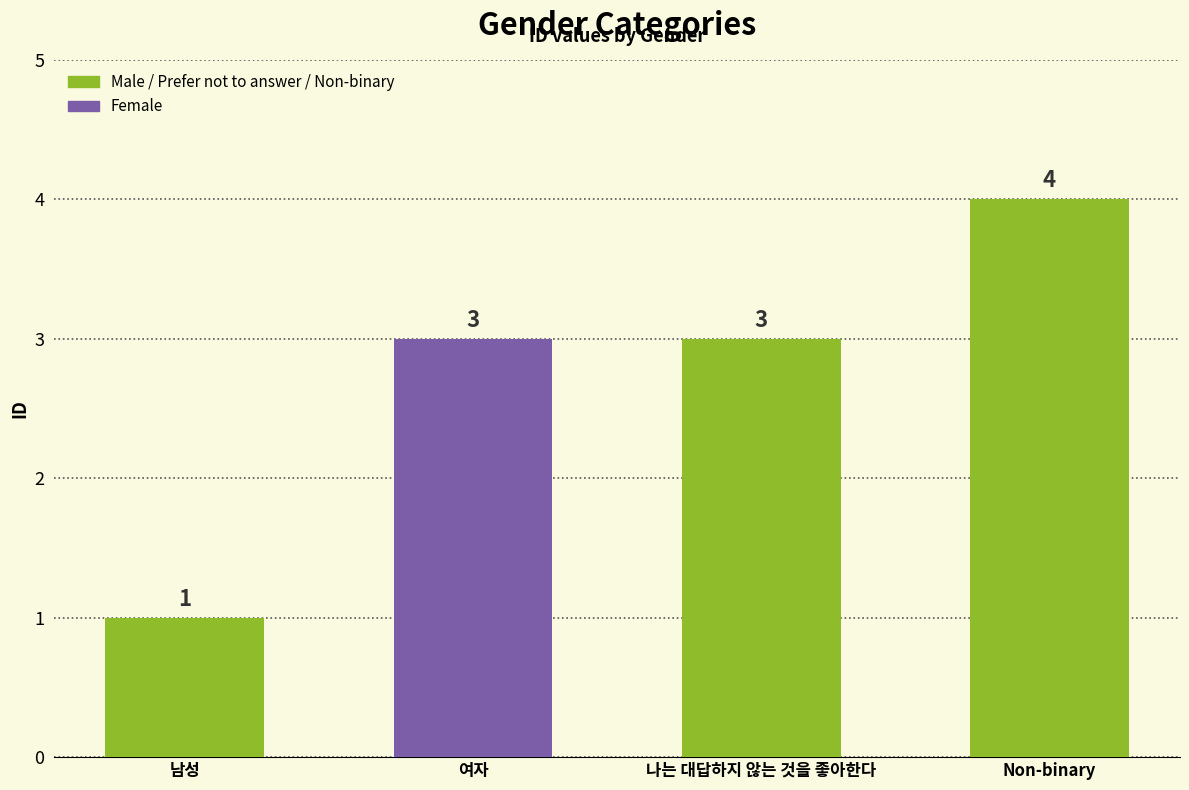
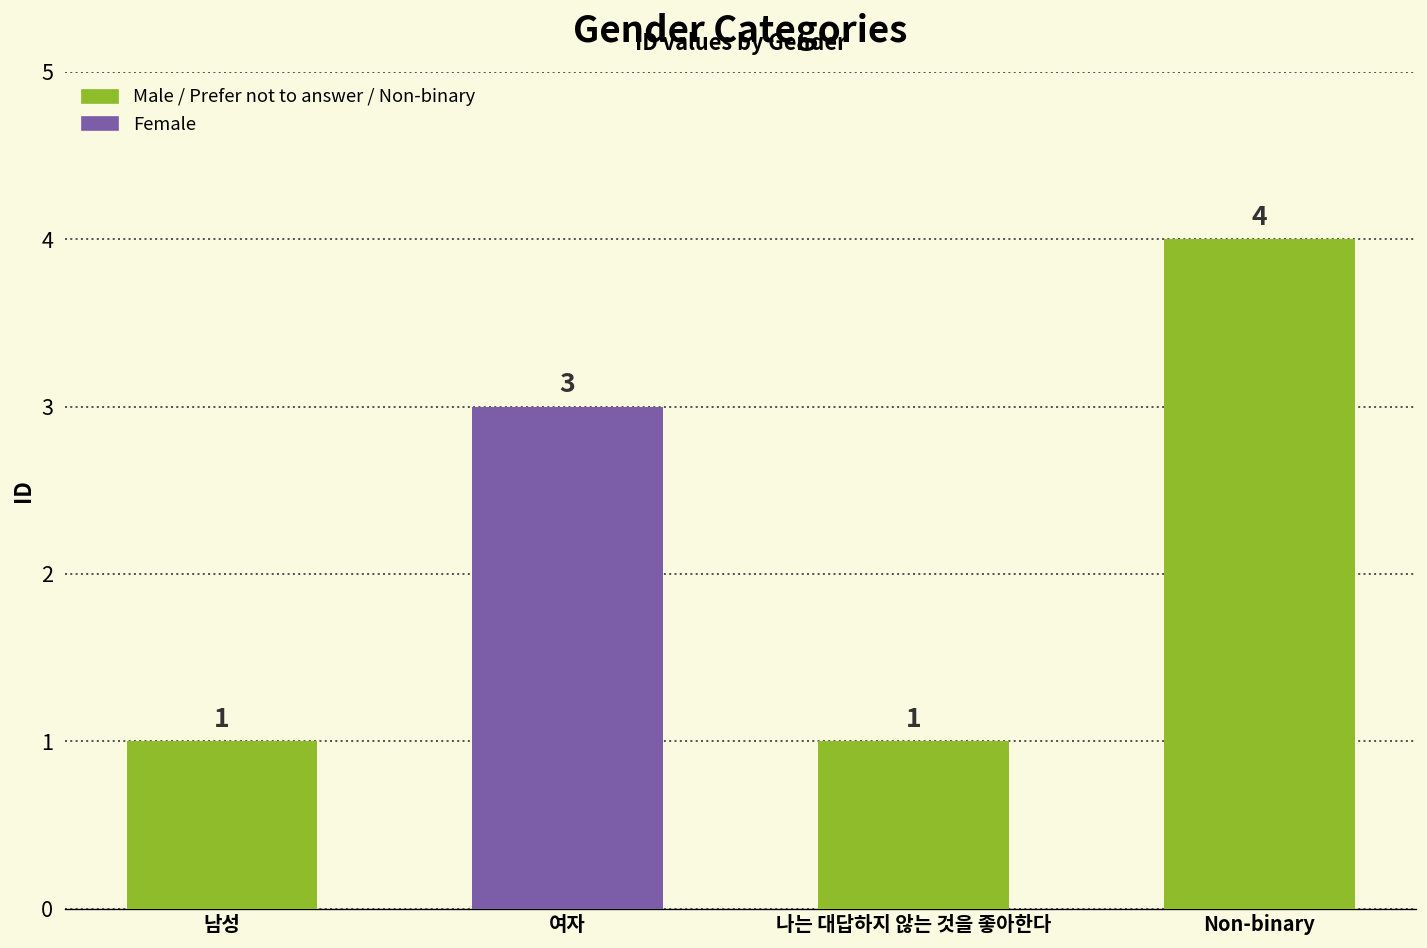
나는 대답하지 않는 것을 좋아한다: 3 -> 1
